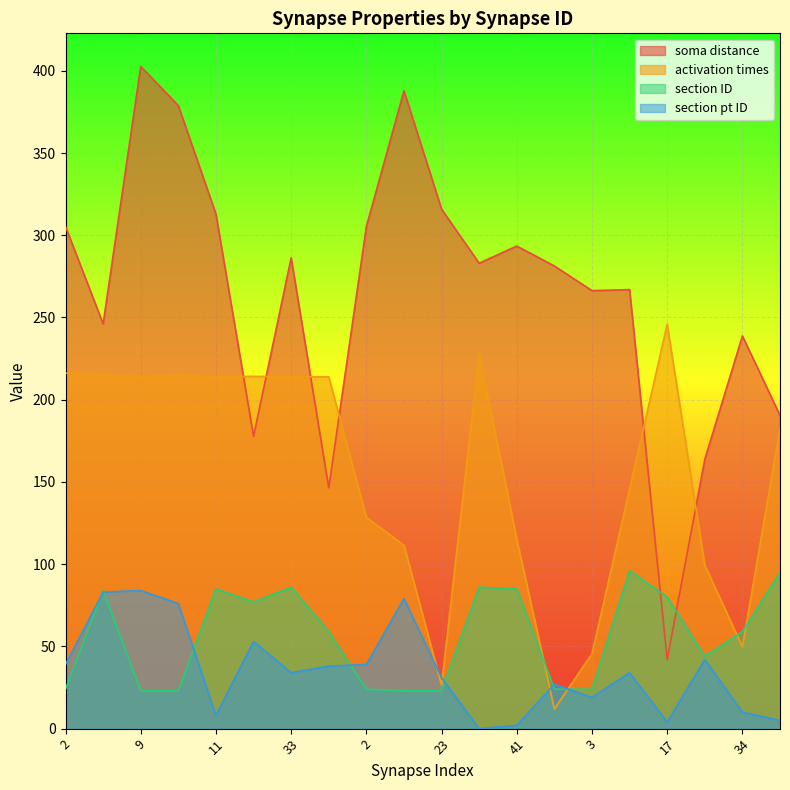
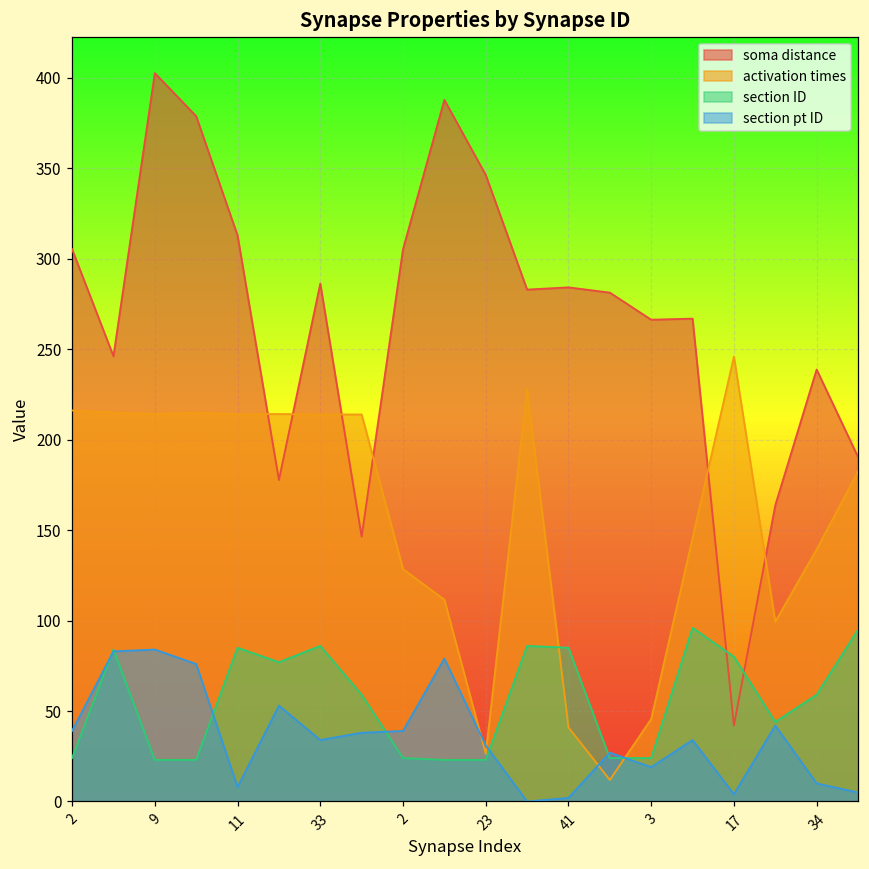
soma distance, 23: 316 -> 346
soma distance, 41: 293 -> 284
activation times, 41: 115 -> 41
activation times, 34: 50 -> 139
